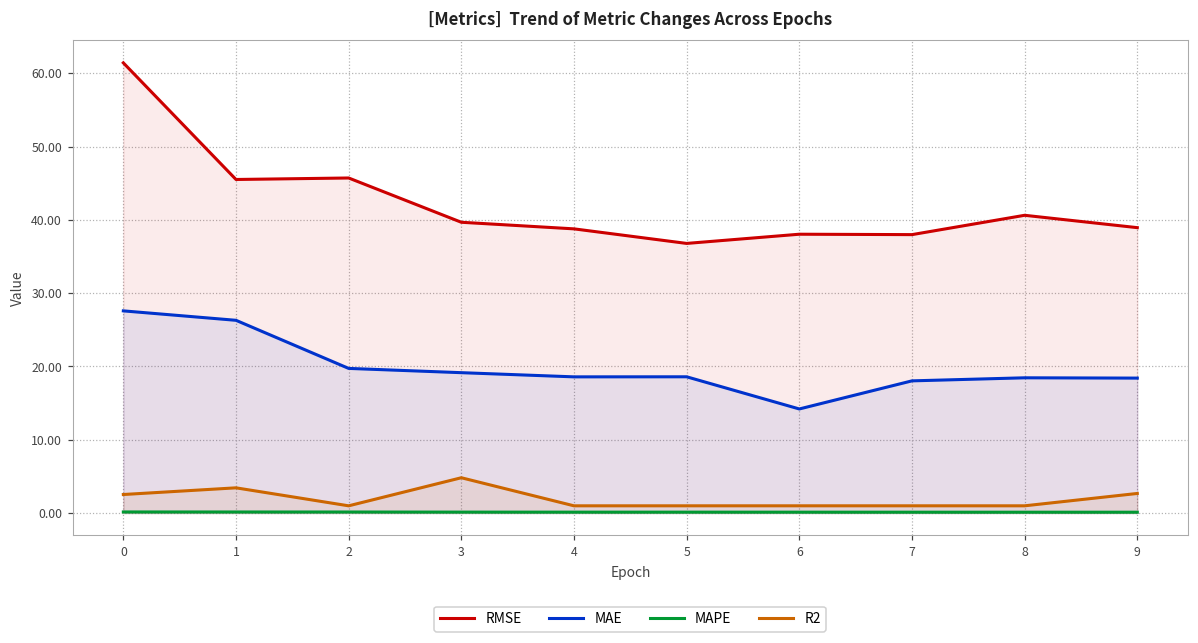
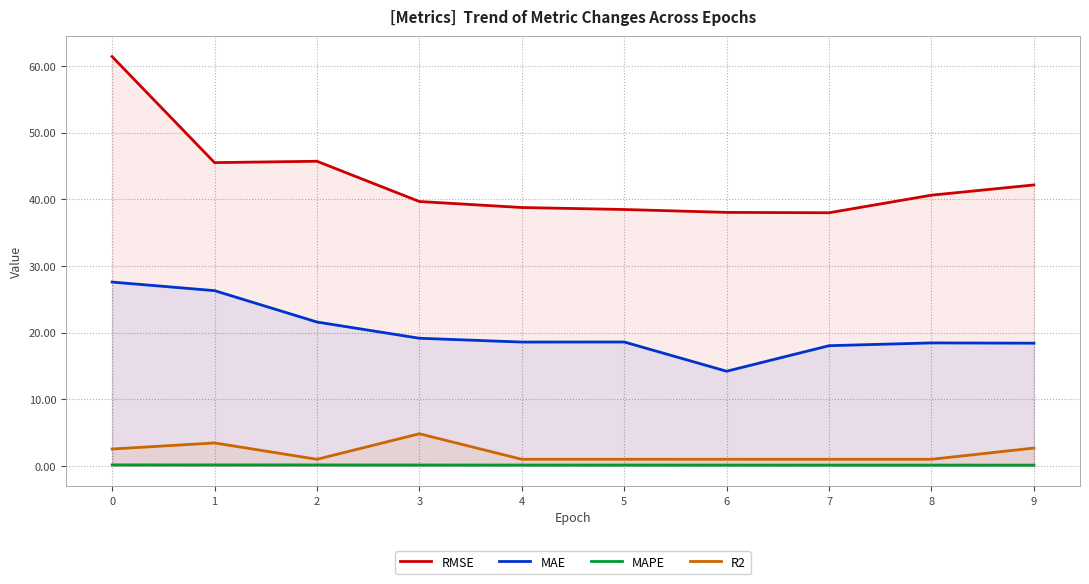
MAE, 2: 20 -> 22
RMSE, 5: 37 -> 38
RMSE, 9: 39 -> 42
